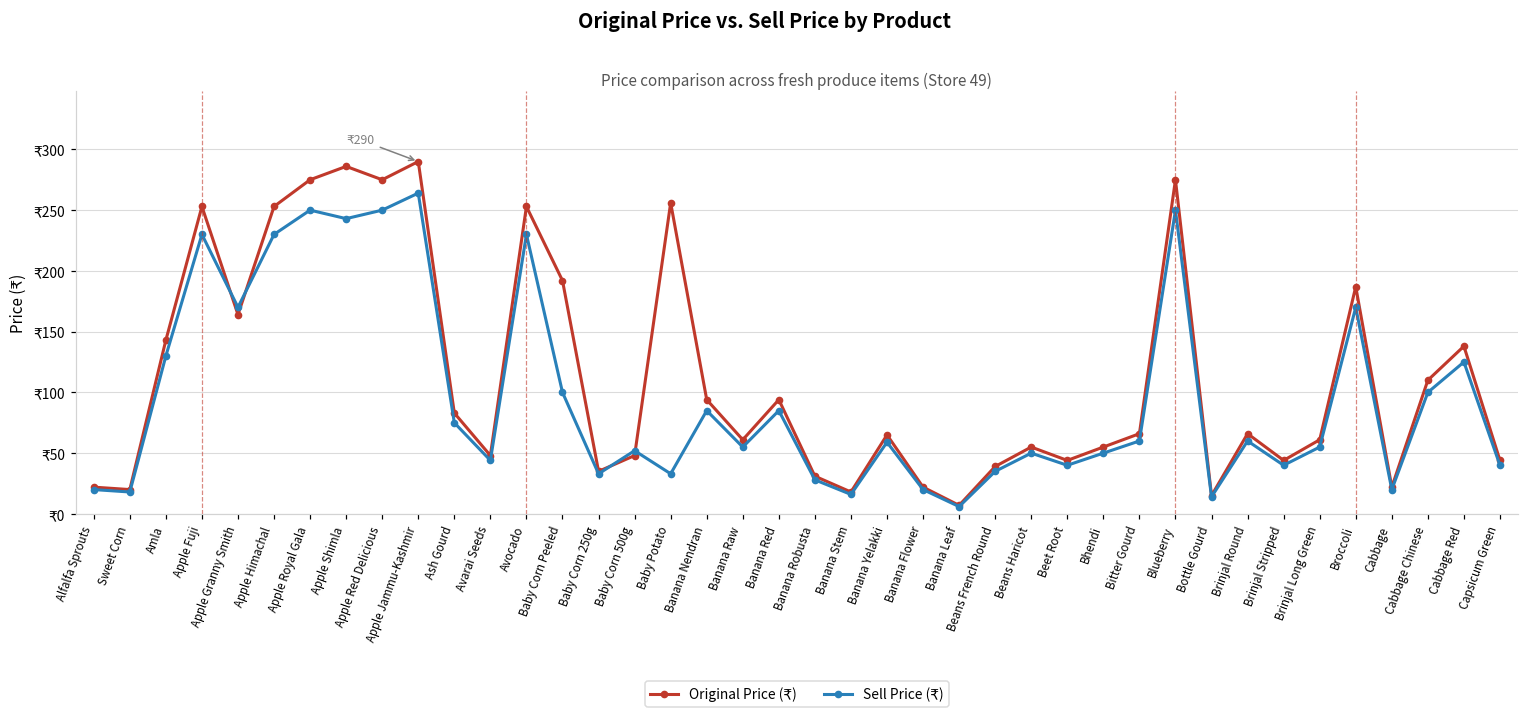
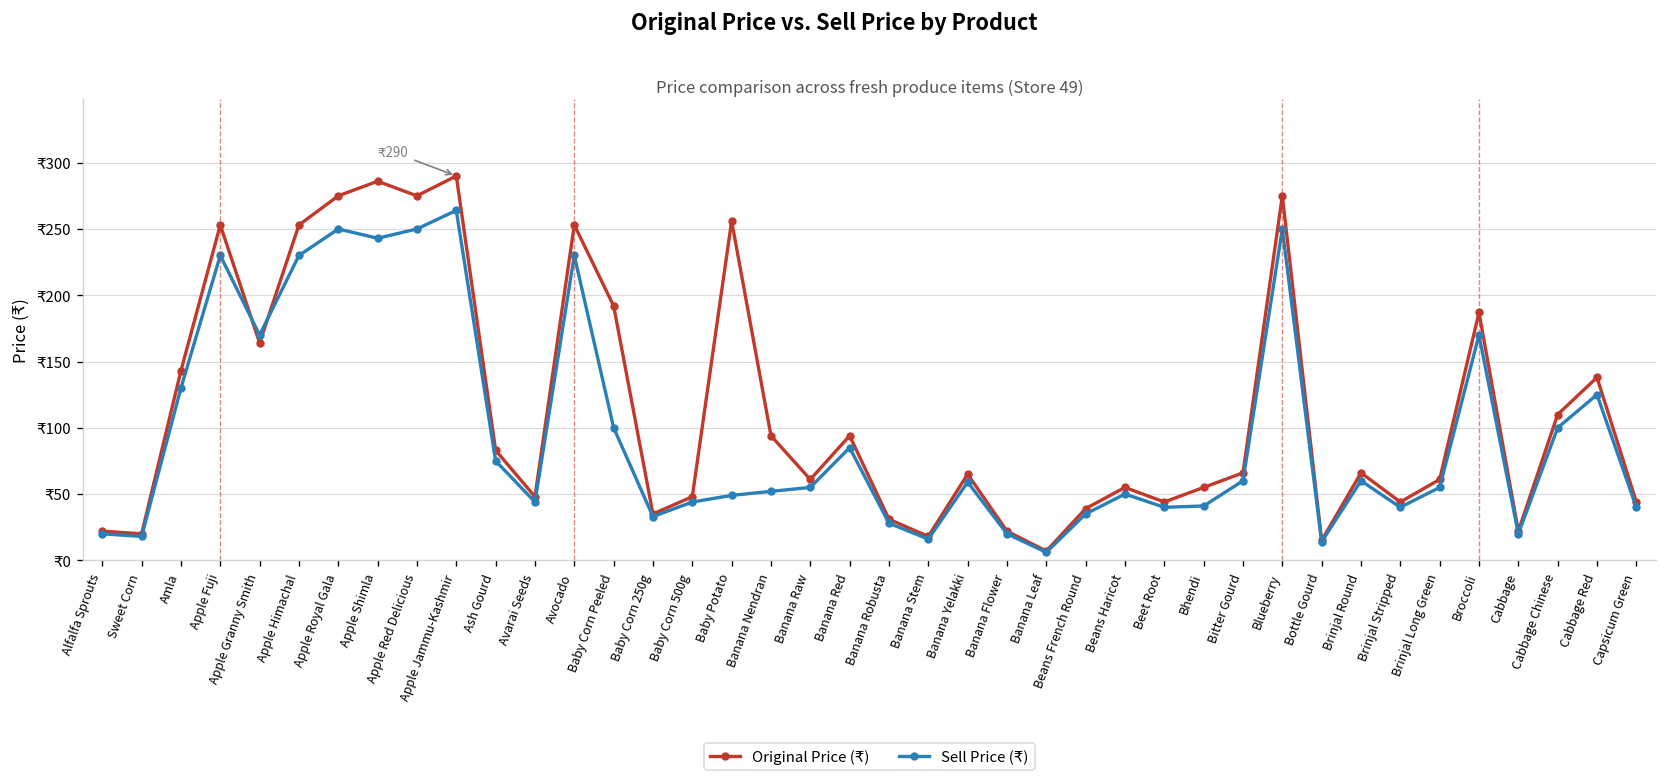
Sell Price (₹), Baby Corn 500g: ₹52 -> ₹44
Sell Price (₹), Baby Potato: ₹33 -> ₹49
Sell Price (₹), Banana Nendran: ₹85 -> ₹52
Sell Price (₹), Bhendi: ₹50 -> ₹41
